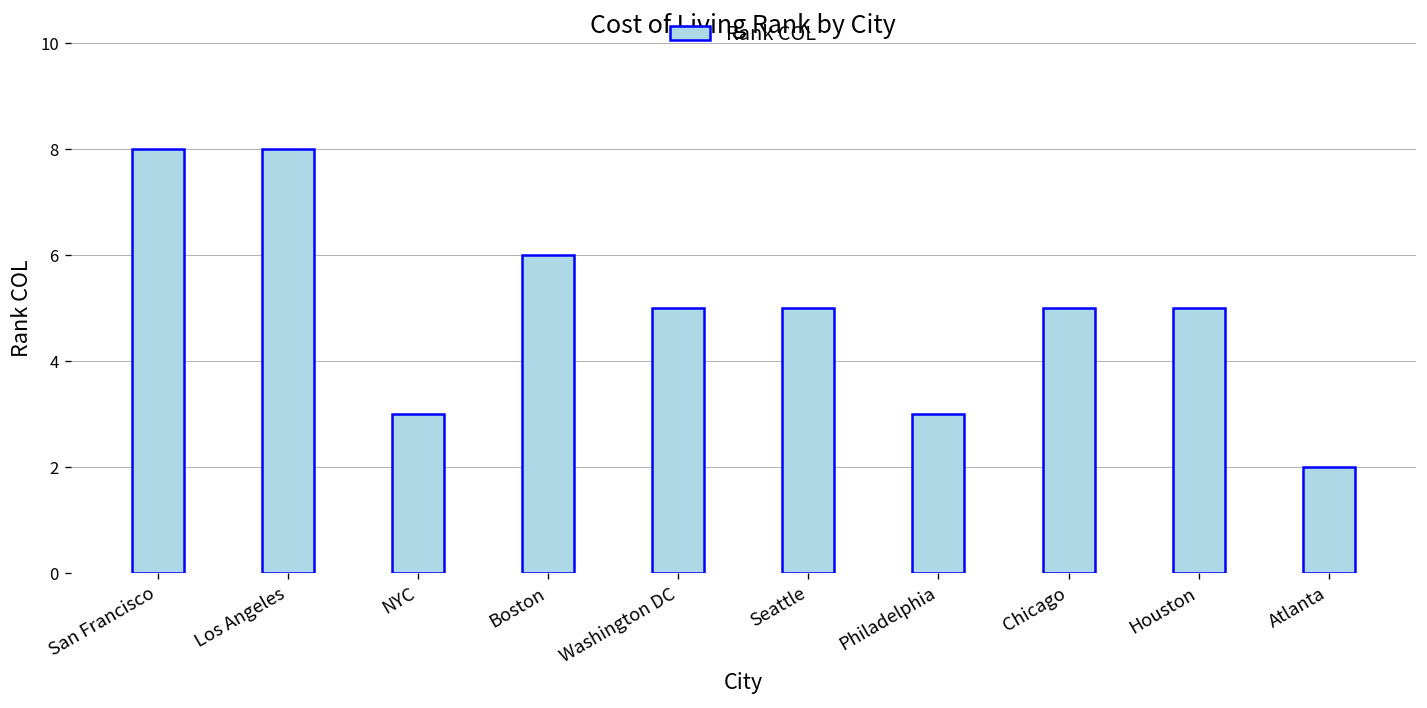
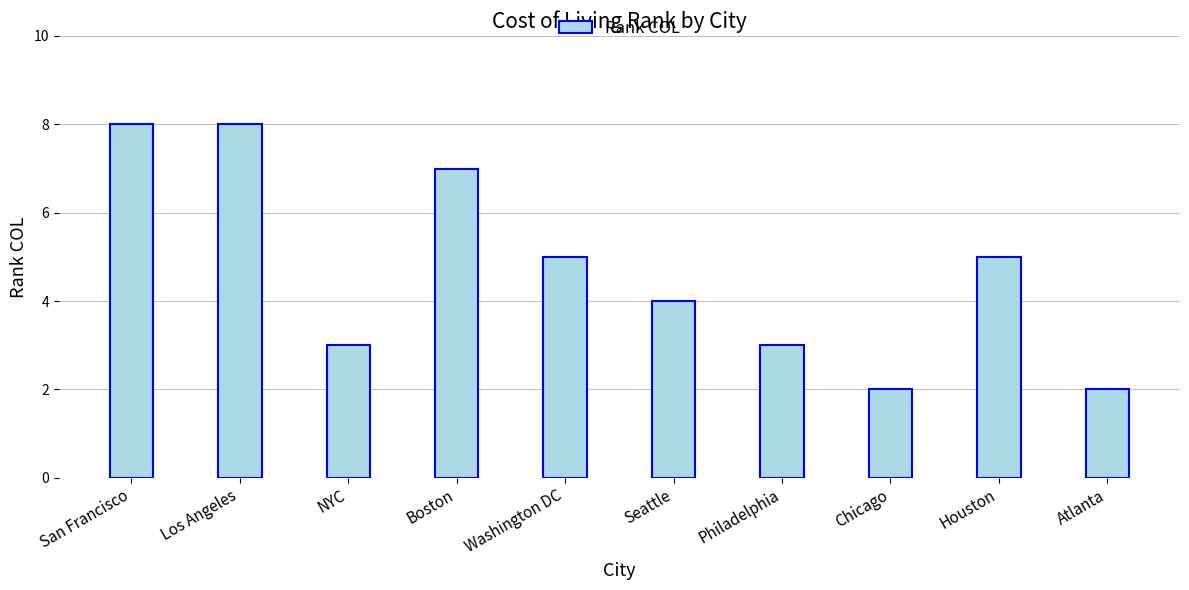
Boston: 6 -> 7
Seattle: 5 -> 4
Chicago: 5 -> 2
